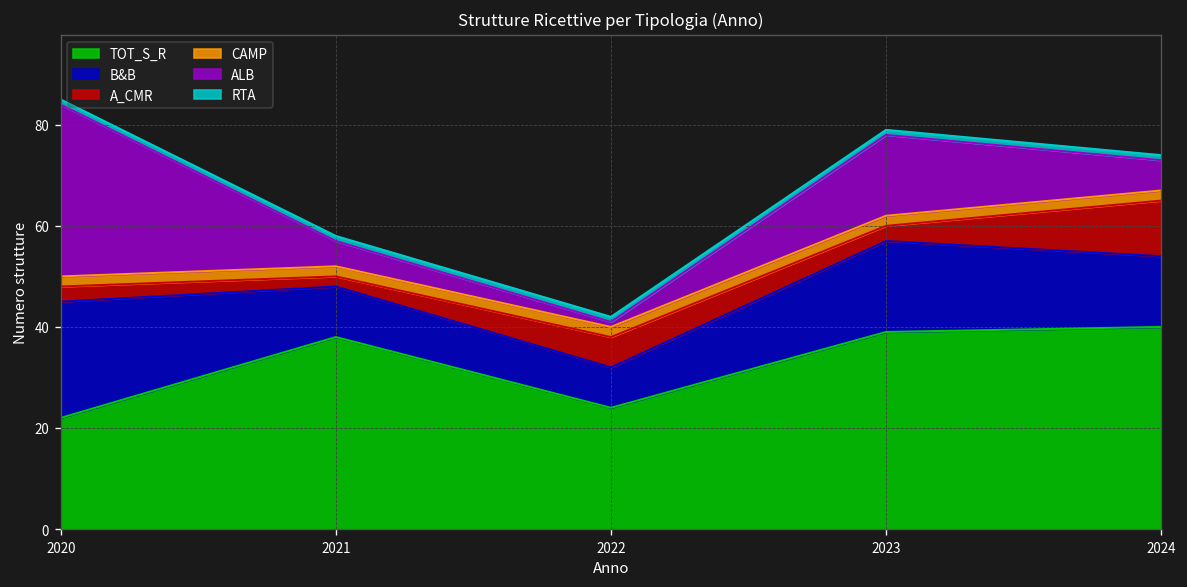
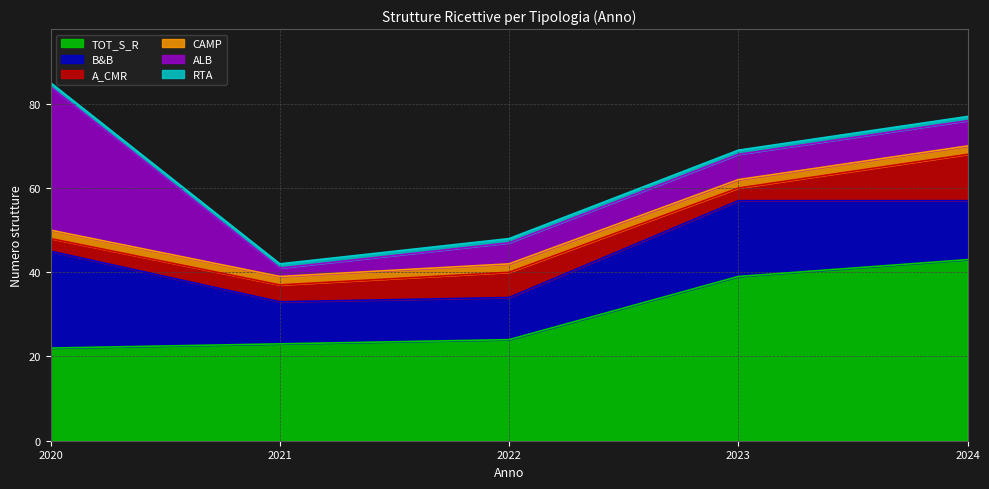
TOT_S_R, 2021: 38 -> 23
A_CMR, 2021: 2 -> 4
ALB, 2021: 5 -> 2
B&B, 2022: 8 -> 10
ALB, 2022: 1 -> 5
ALB, 2023: 16 -> 6
TOT_S_R, 2024: 40 -> 43
